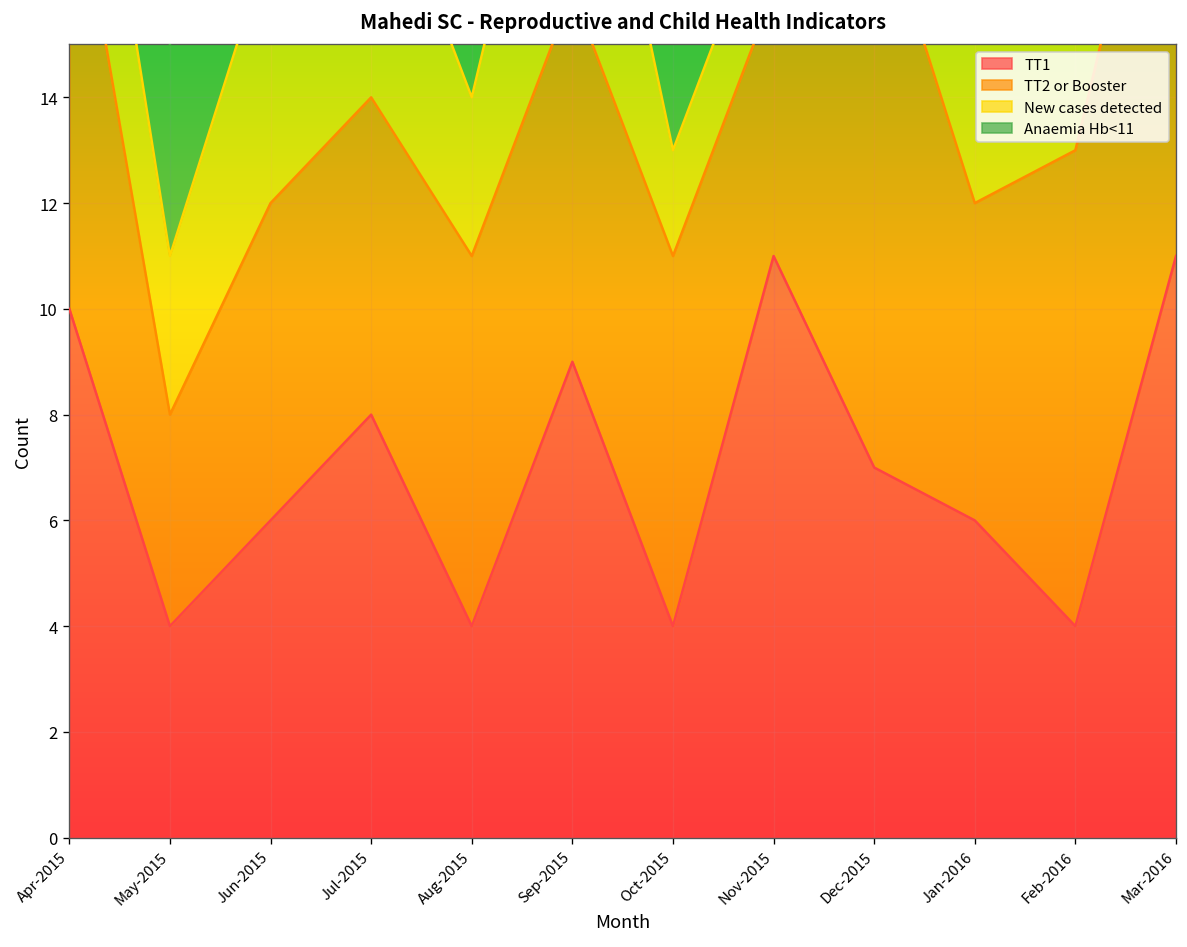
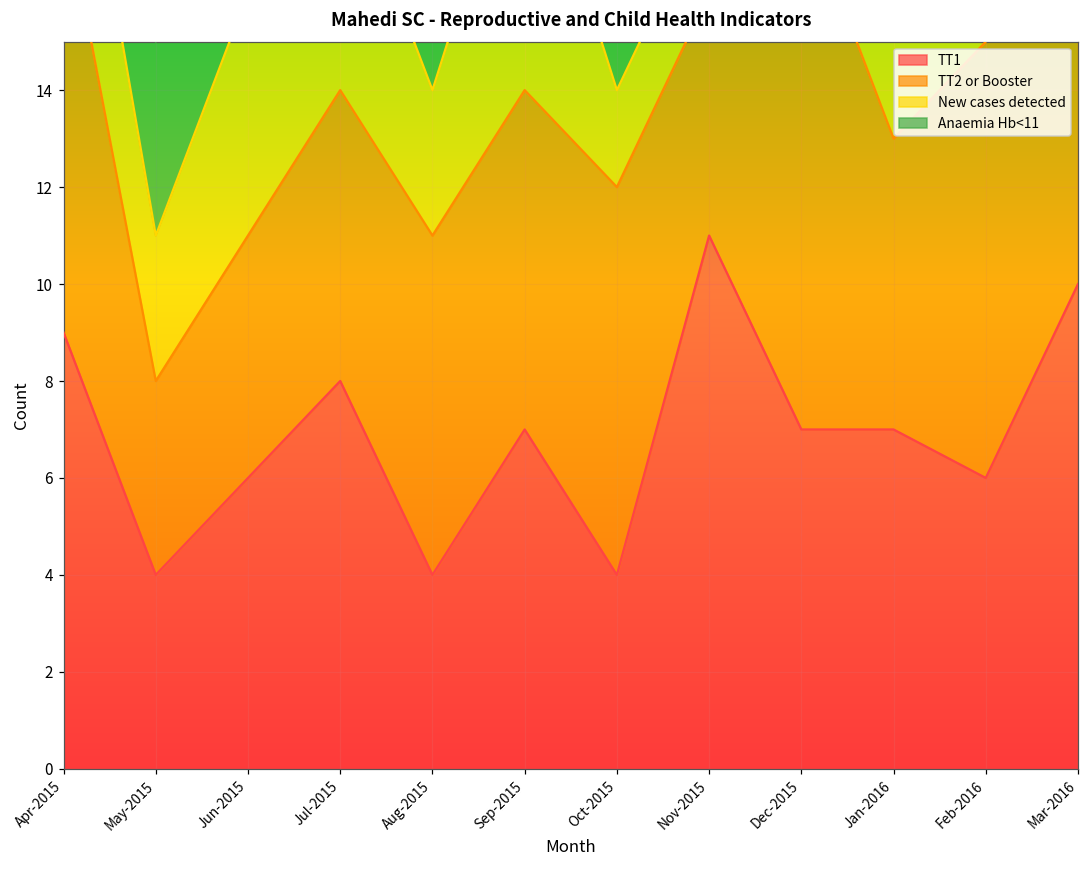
TT1, Apr-2015: 10 -> 9
TT2 or Booster, Jun-2015: 6 -> 5
TT1, Sep-2015: 9 -> 7
TT2 or Booster, Oct-2015: 7 -> 8
TT1, Jan-2016: 6 -> 7
TT1, Feb-2016: 4 -> 6
TT1, Mar-2016: 11 -> 10
